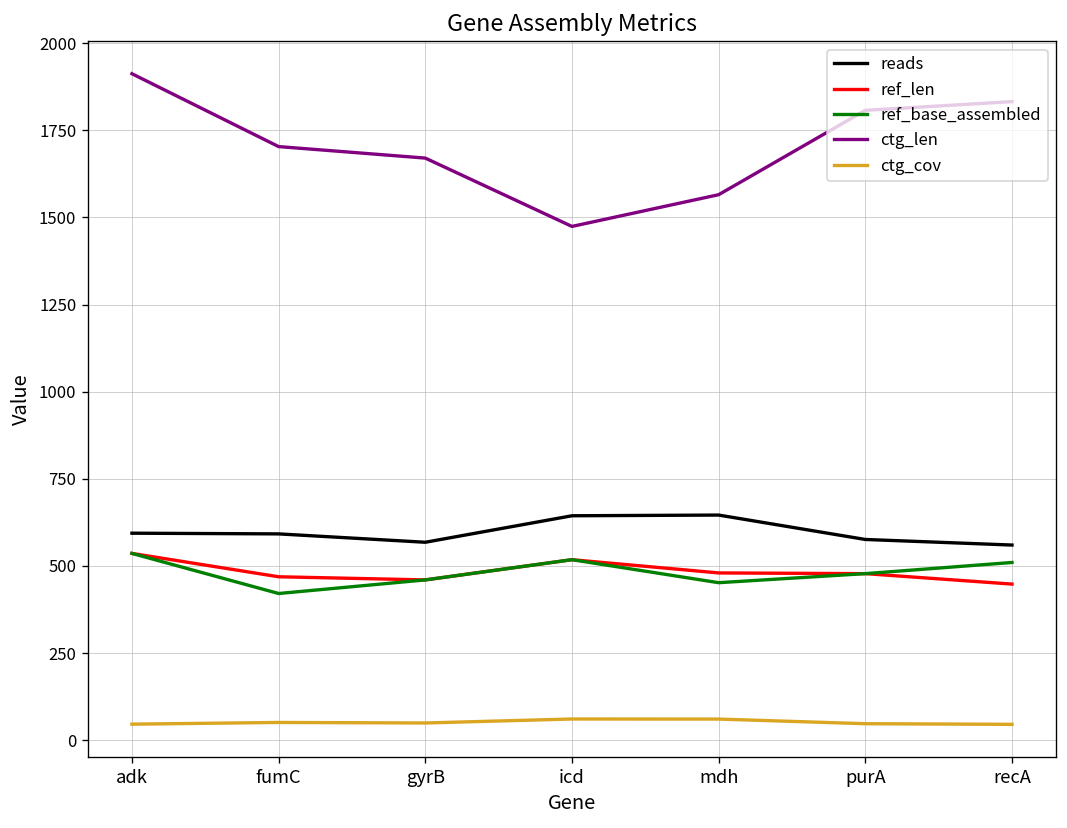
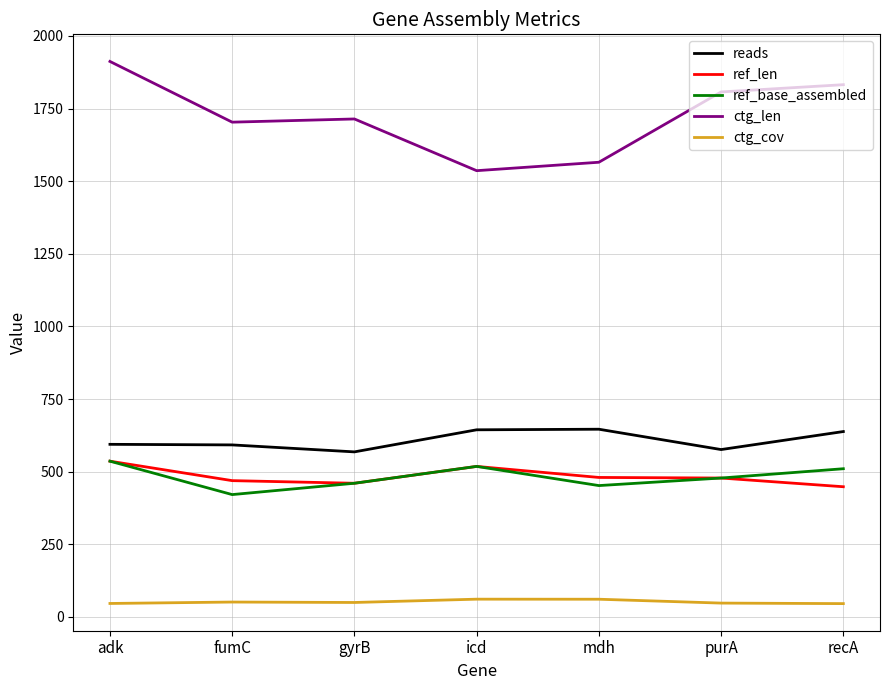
ctg_len, gyrB: 1670 -> 1710
ctg_len, icd: 1470 -> 1540
reads, recA: 560 -> 640
